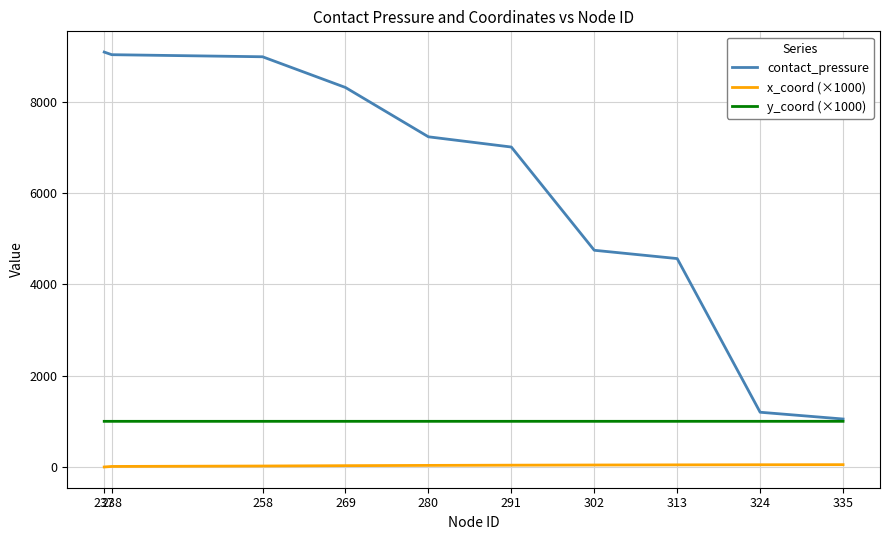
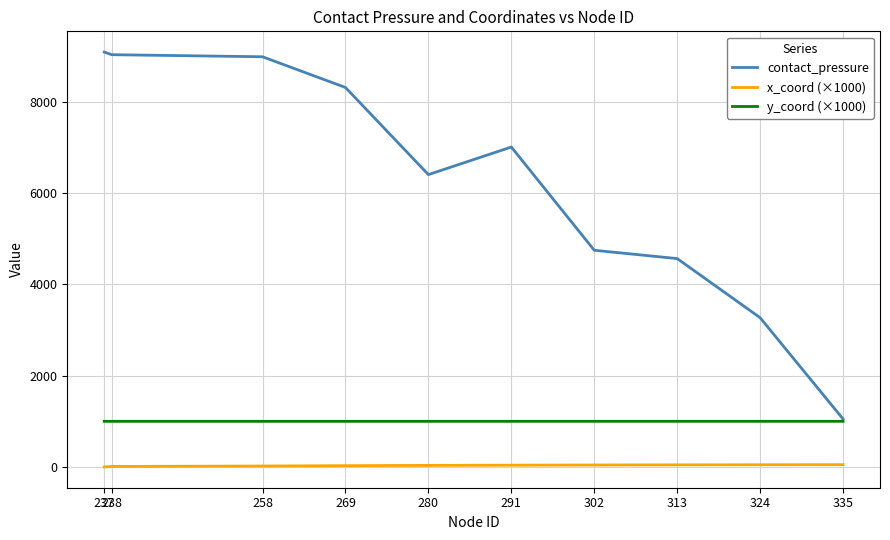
contact_pressure, 280: 7200 -> 6400
contact_pressure, 324: 1200 -> 3300
